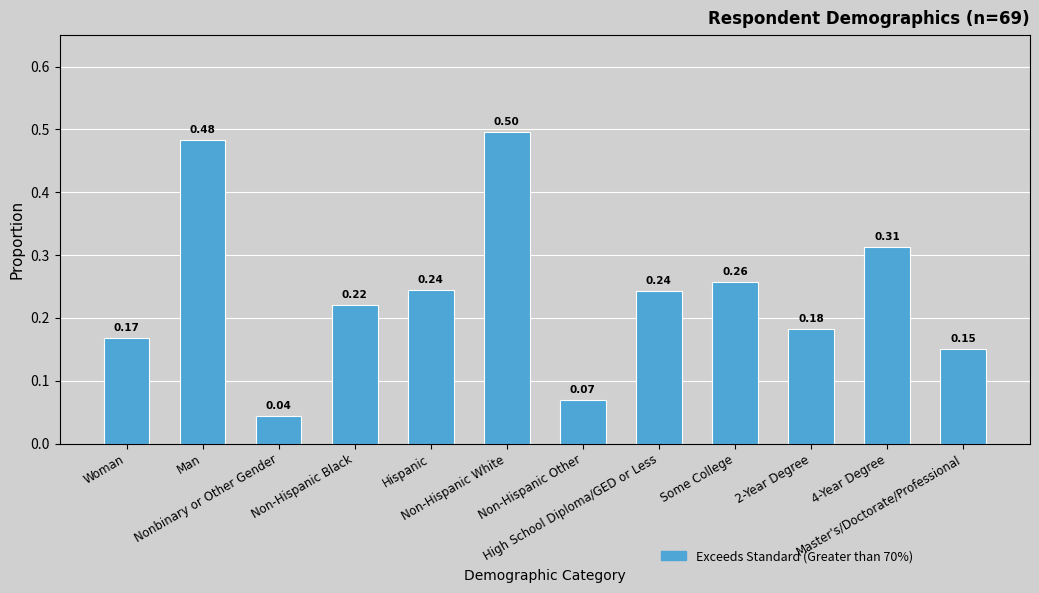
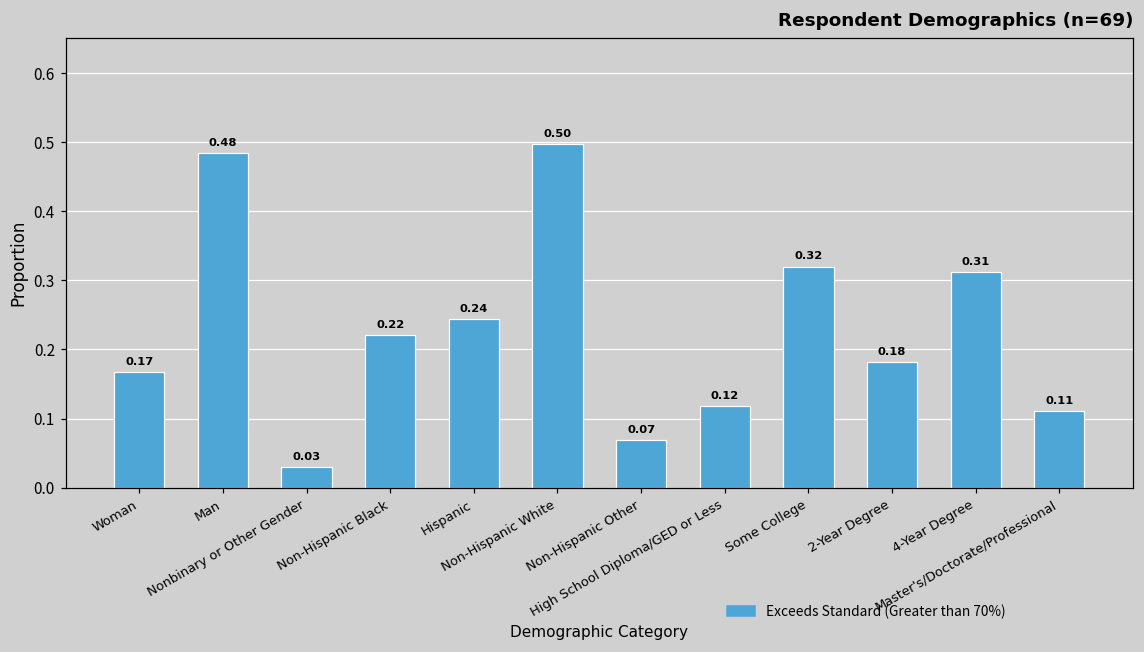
Nonbinary or Other Gender: 0.04 -> 0.03
High School Diploma/GED or Less: 0.24 -> 0.12
Some College: 0.26 -> 0.32
Master's/Doctorate/Professional: 0.15 -> 0.11
